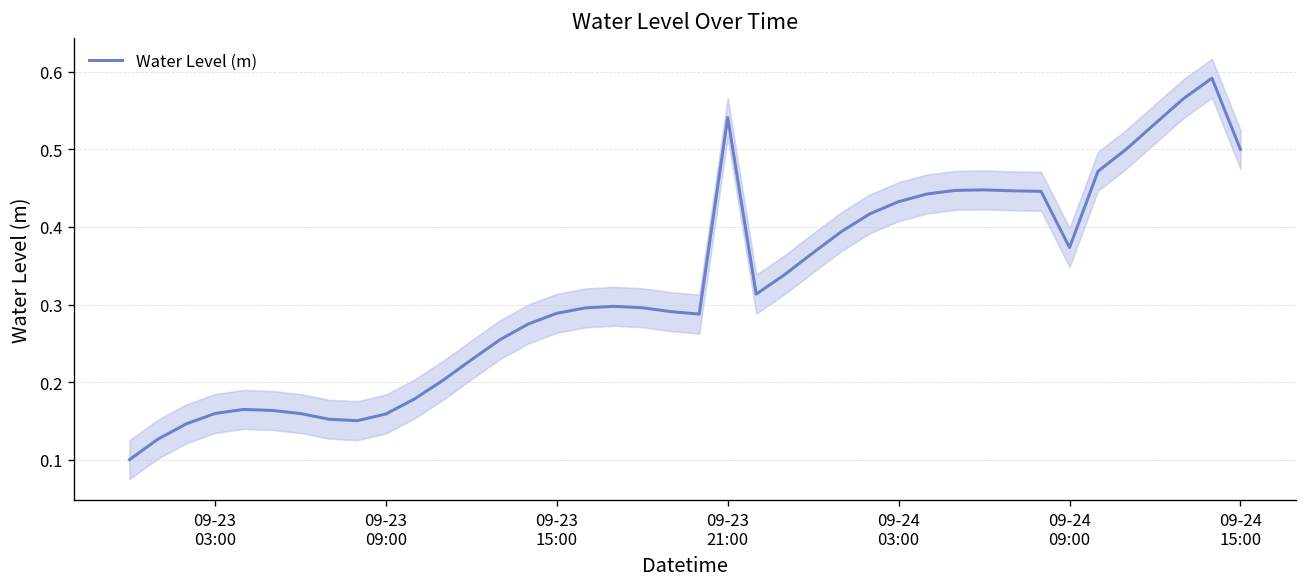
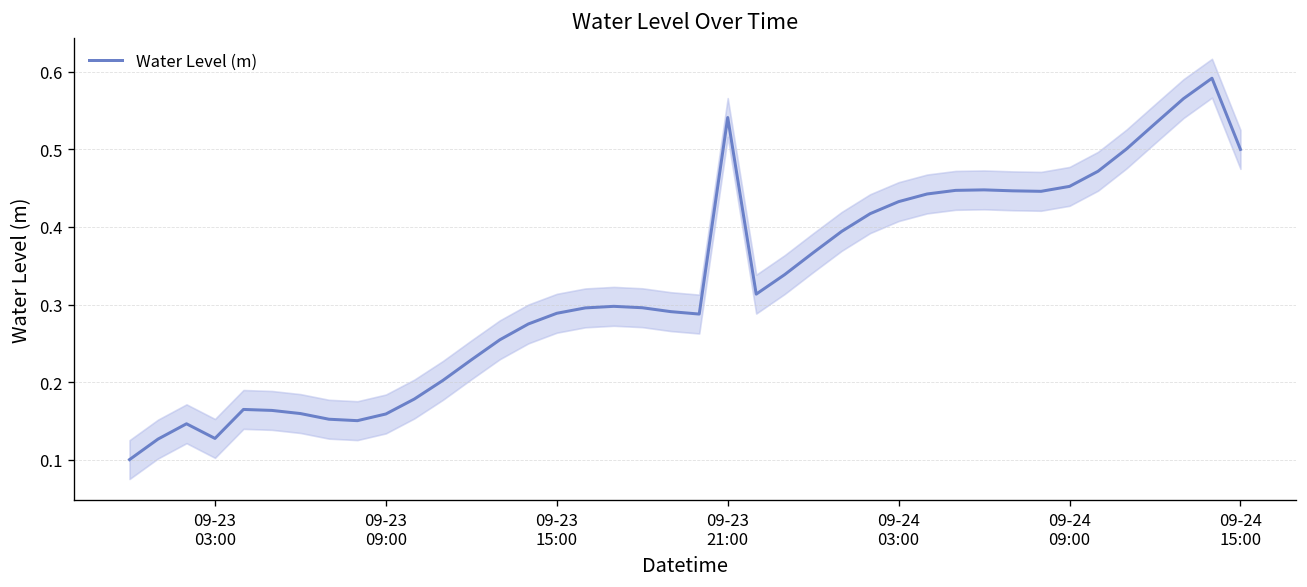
Water Level (m), 09-23 03:00: 0.16 -> 0.13
Water Level (m), 09-24 09:00: 0.37 -> 0.45
